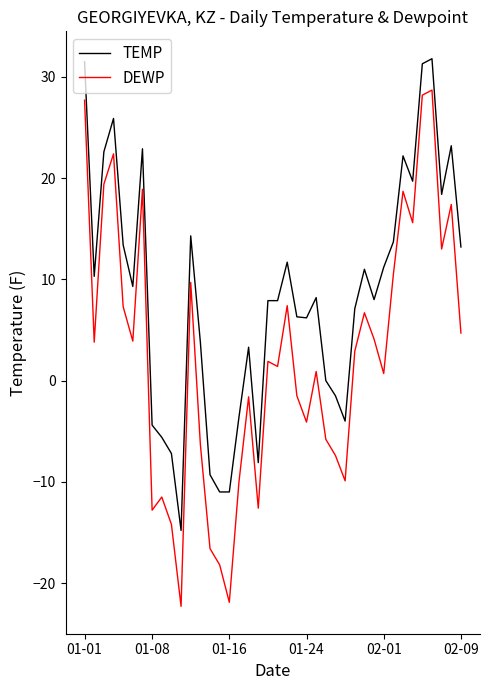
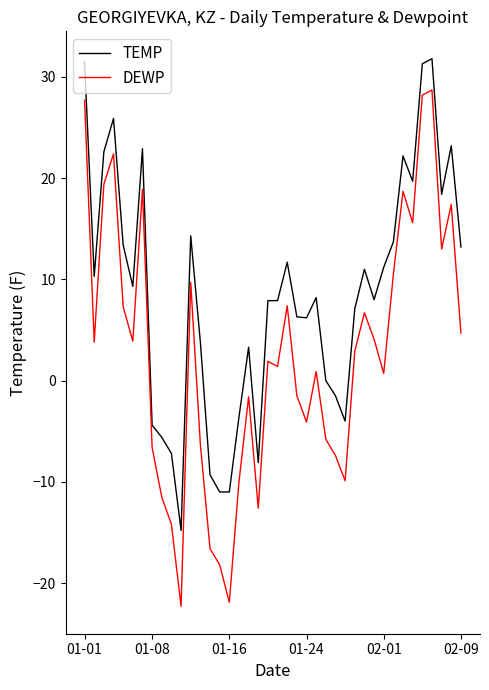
DEWP, 01-08: -12.8 -> -6.6
